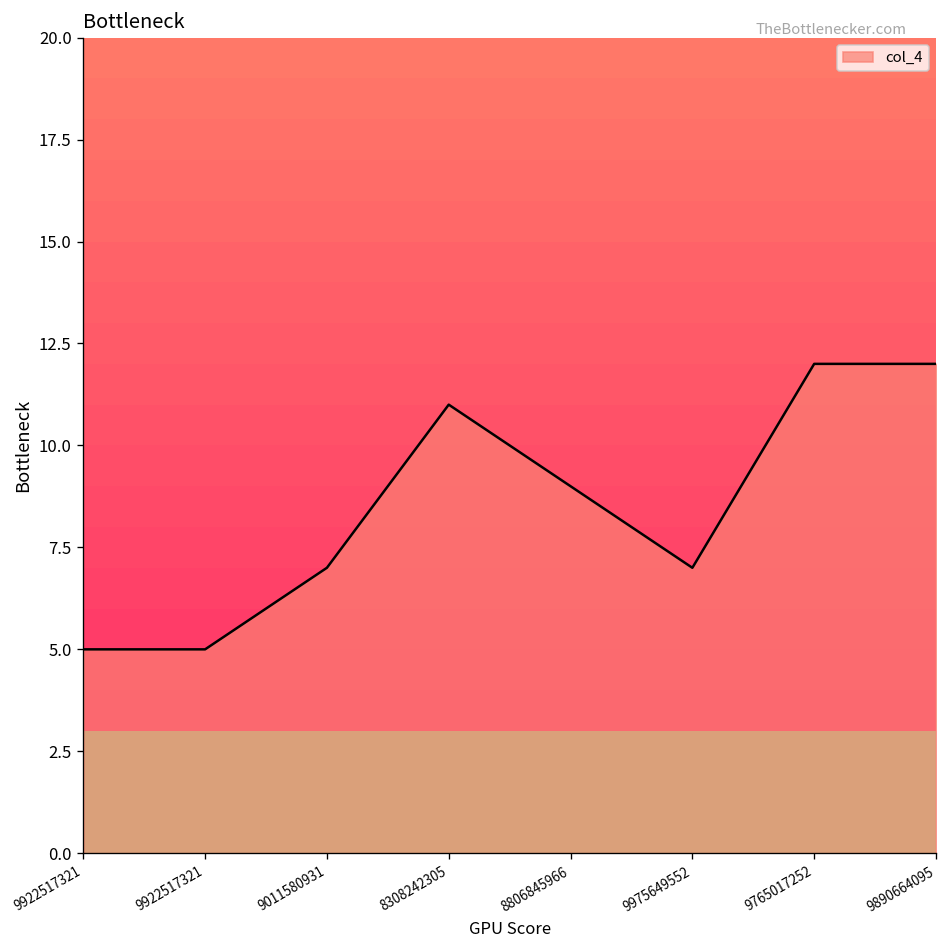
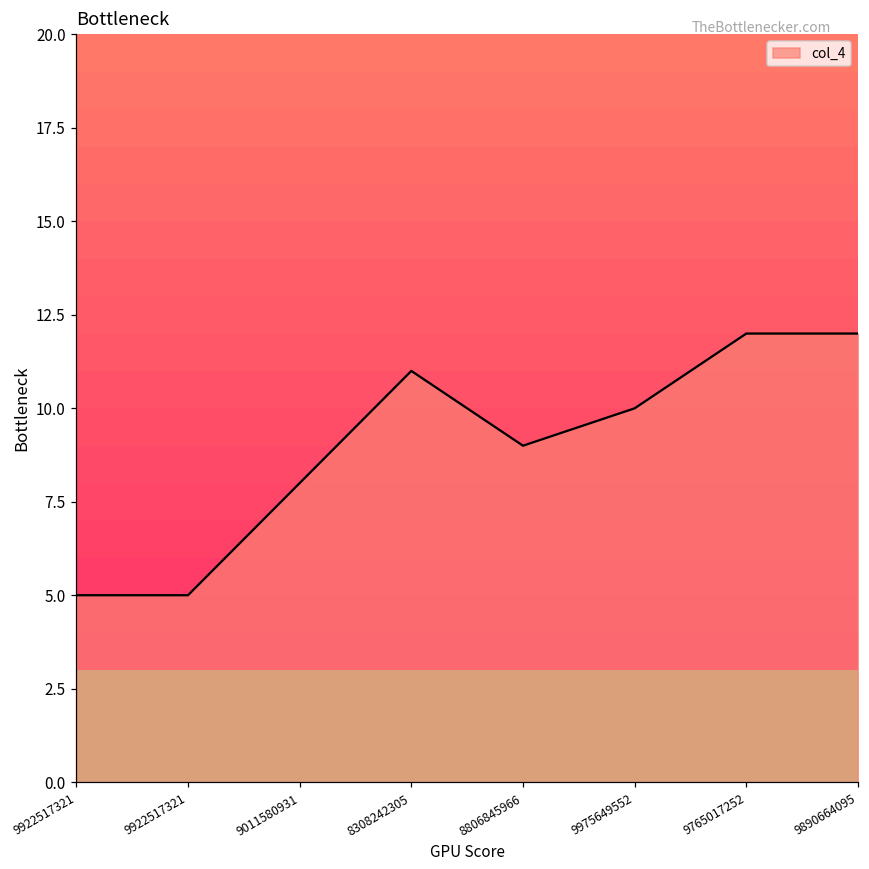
9011580931: 7 -> 8
9975649552: 7 -> 10
